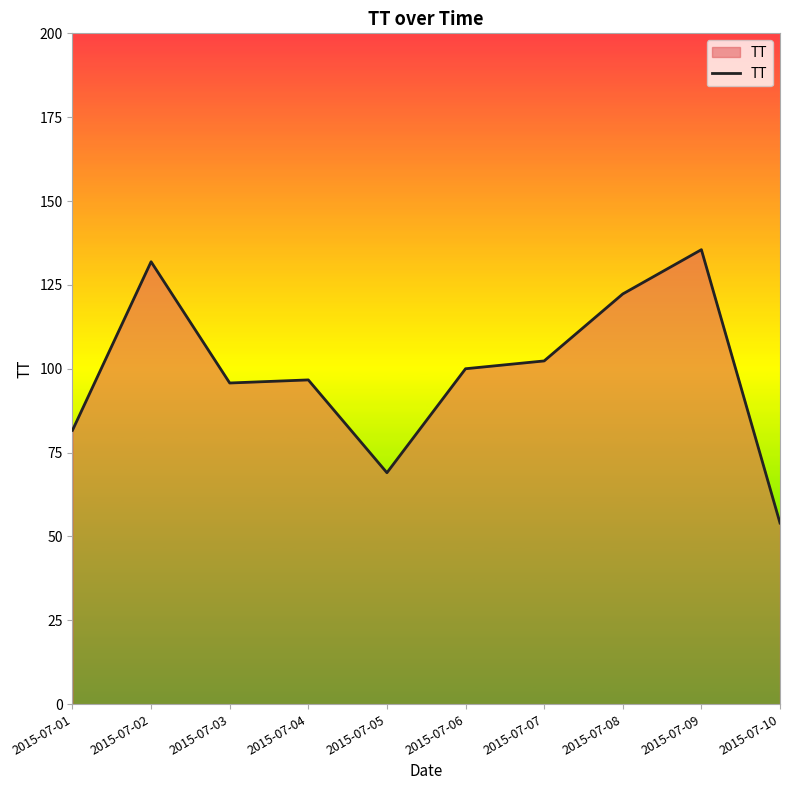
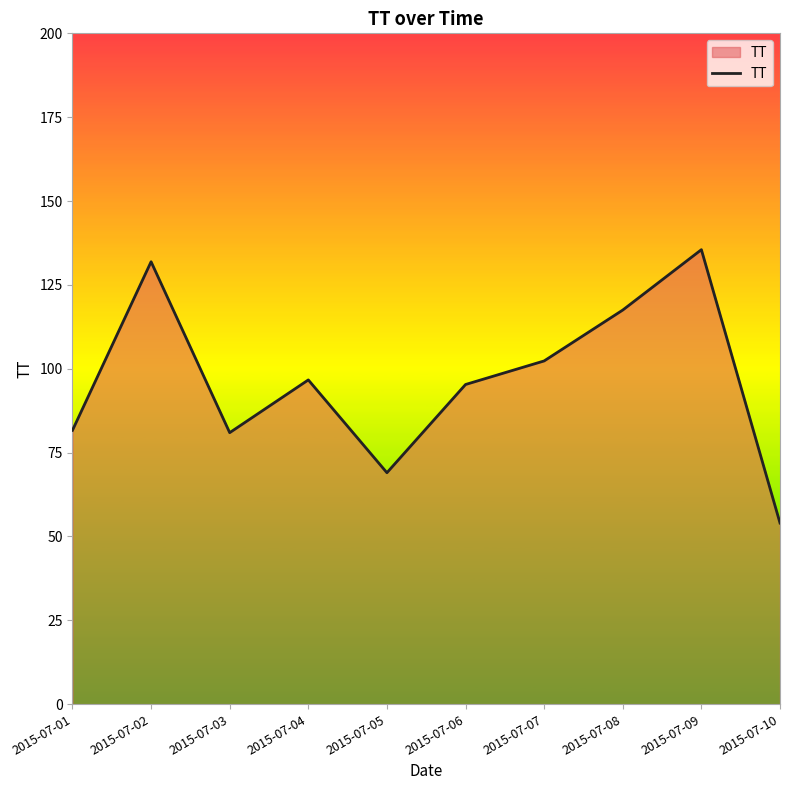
2015-07-03: 96 -> 81
2015-07-06: 100 -> 95
2015-07-08: 122 -> 118
